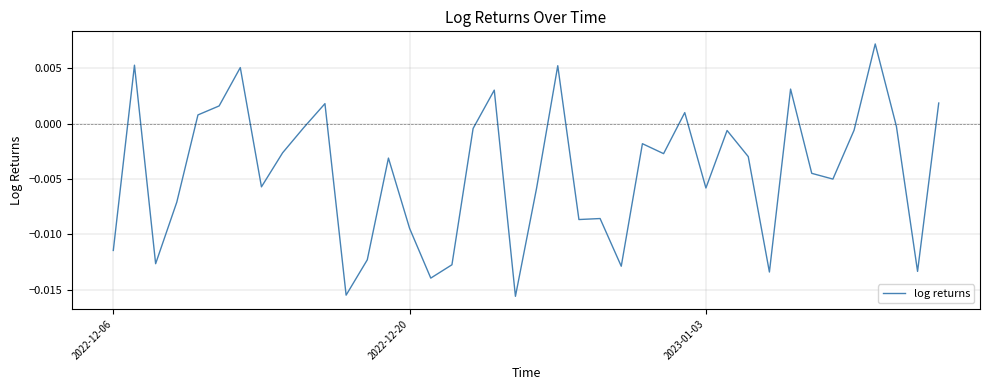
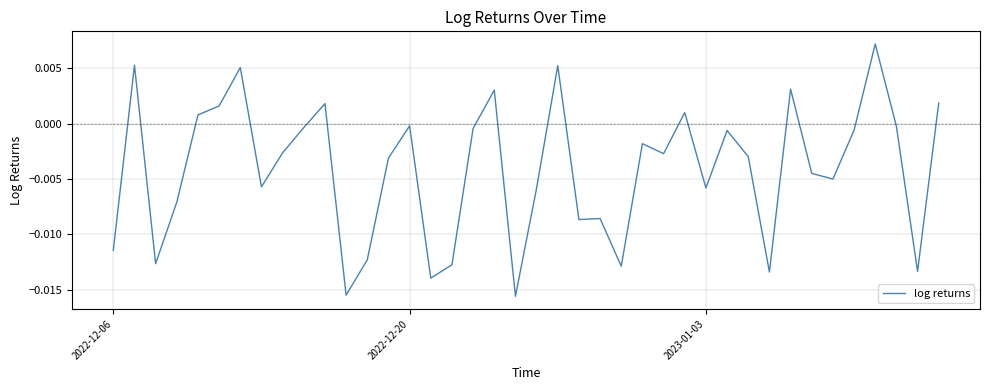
2022-12-20: -0.0095 -> -0.0002
